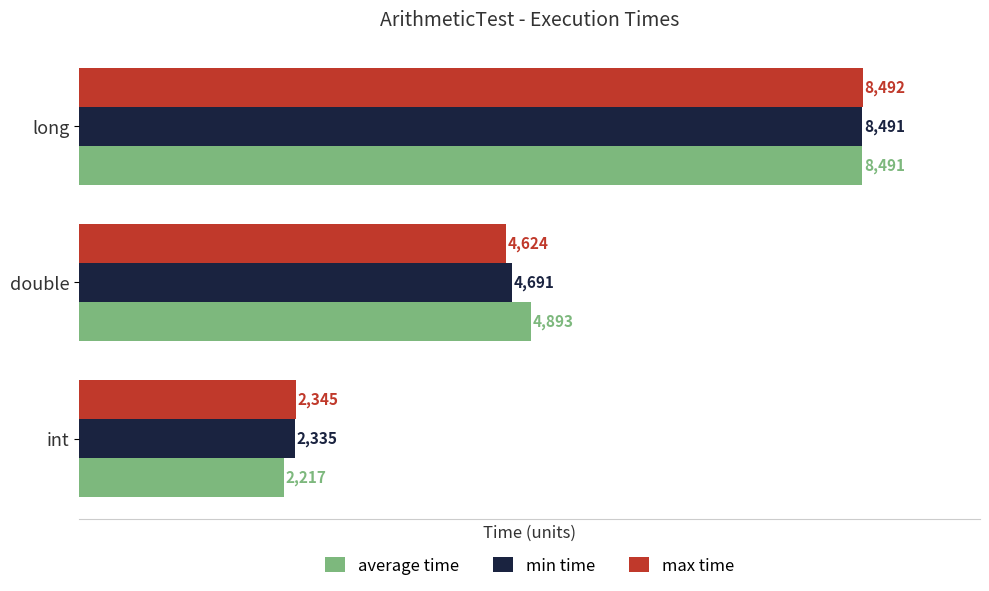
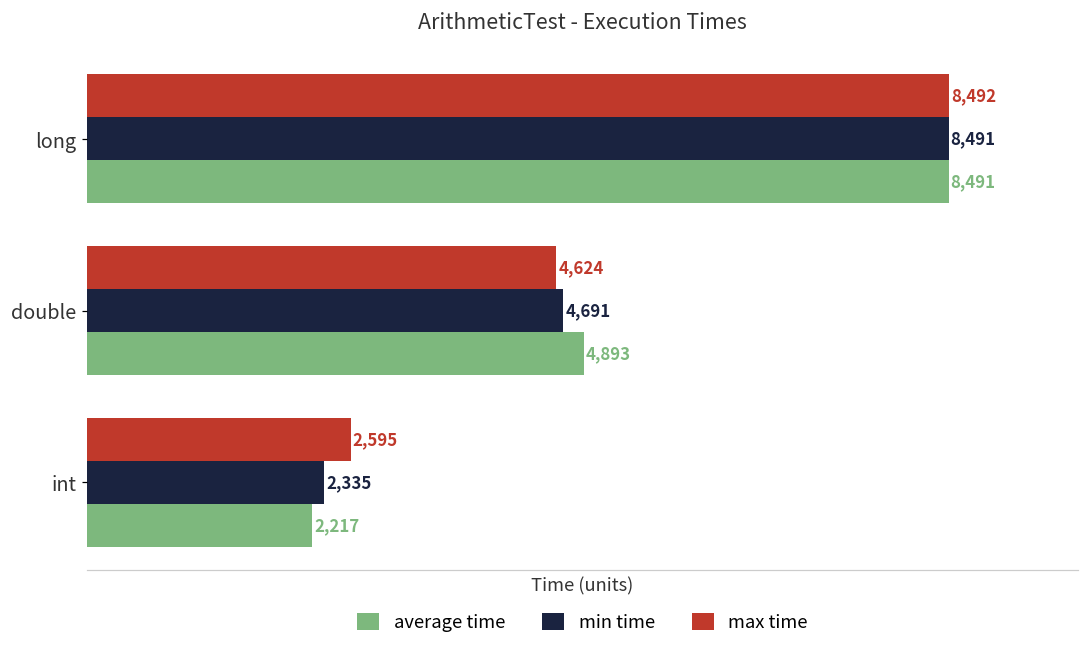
max time, int: 2,345 -> 2,595
